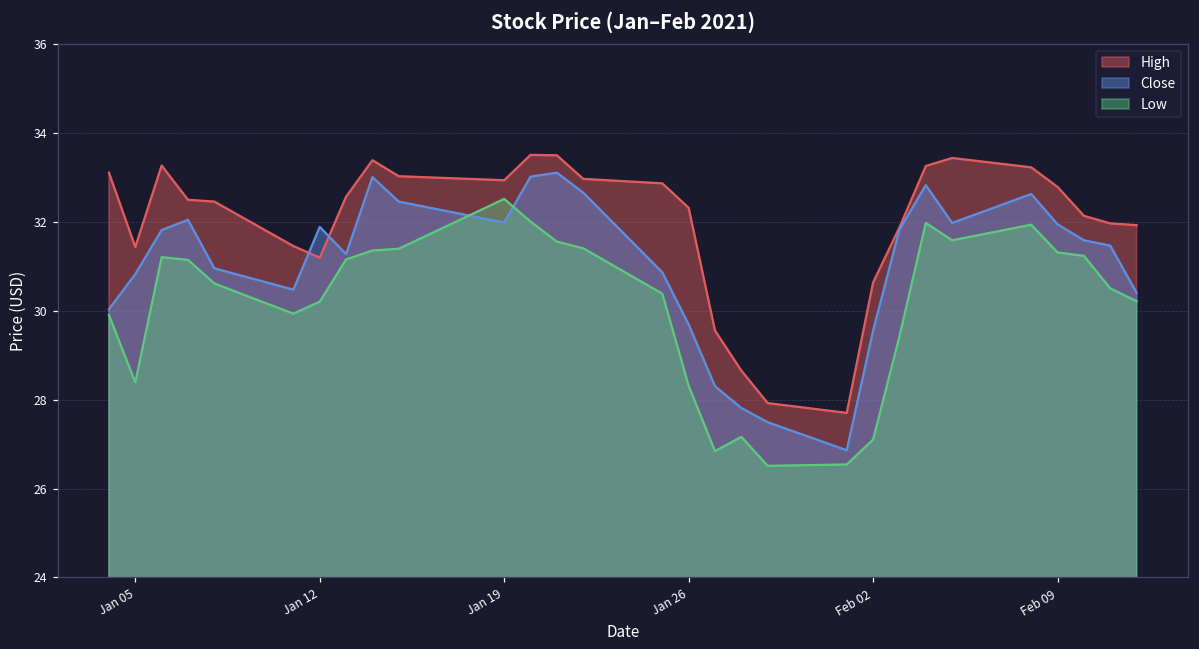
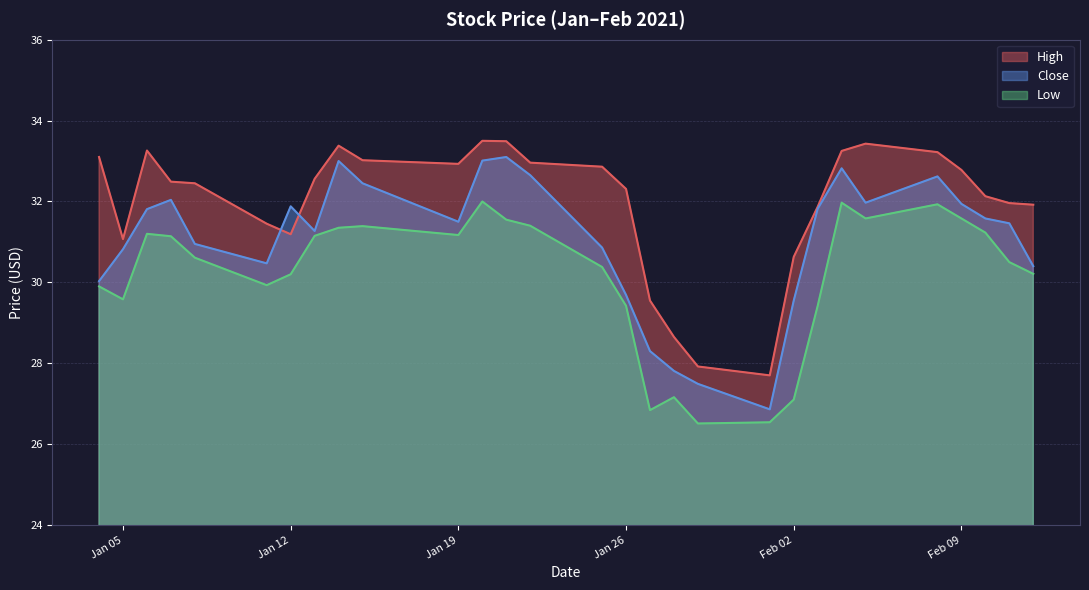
High, Jan 05: 31.4 -> 31.1
Low, Jan 05: 28.4 -> 29.6
Close, Jan 19: 32.0 -> 31.5
Low, Jan 19: 32.5 -> 31.2
Low, Jan 26: 28.3 -> 29.4
Low, Feb 09: 31.3 -> 31.6
